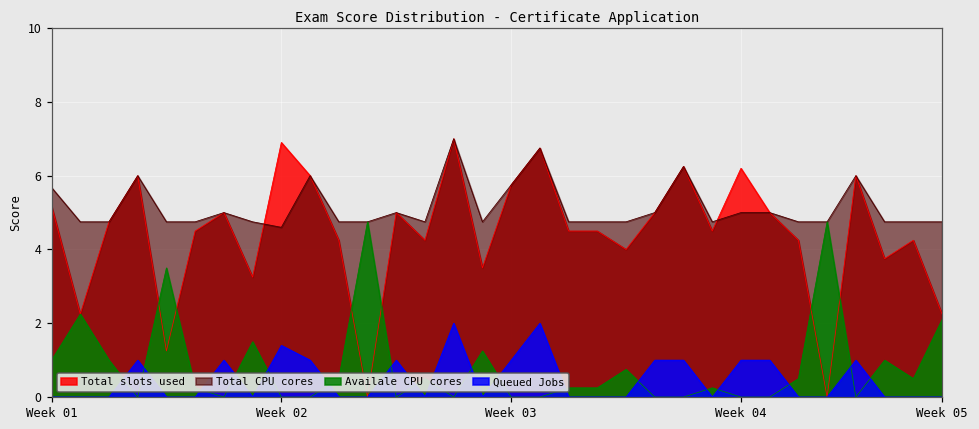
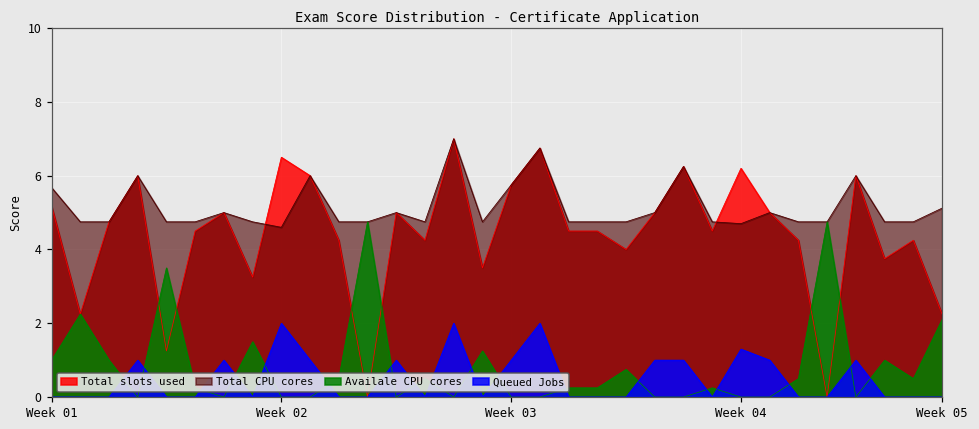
Total slots used, Week 02: 6.9 -> 6.5
Queued Jobs, Week 02: 1.4 -> 2.0
Total CPU cores, Week 04: 5.0 -> 4.7
Queued Jobs, Week 04: 1.0 -> 1.3
Total CPU cores, Week 05: 4.8 -> 5.1
